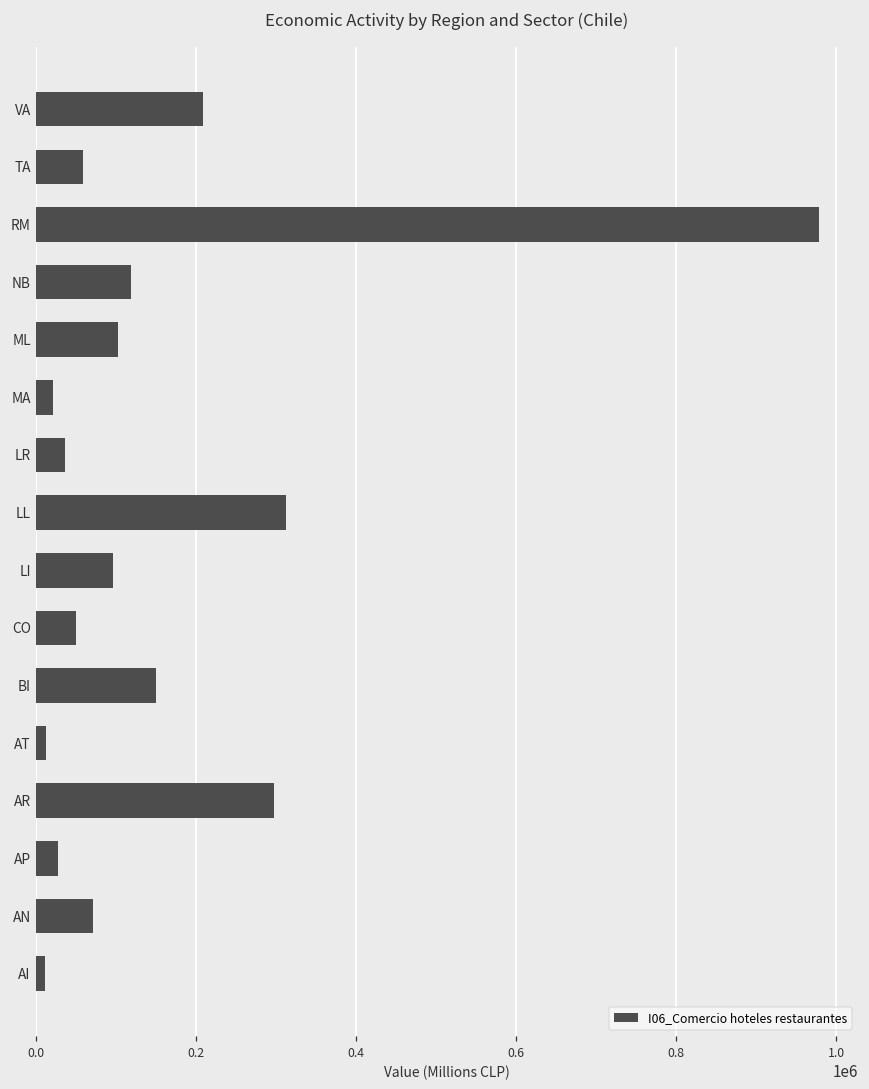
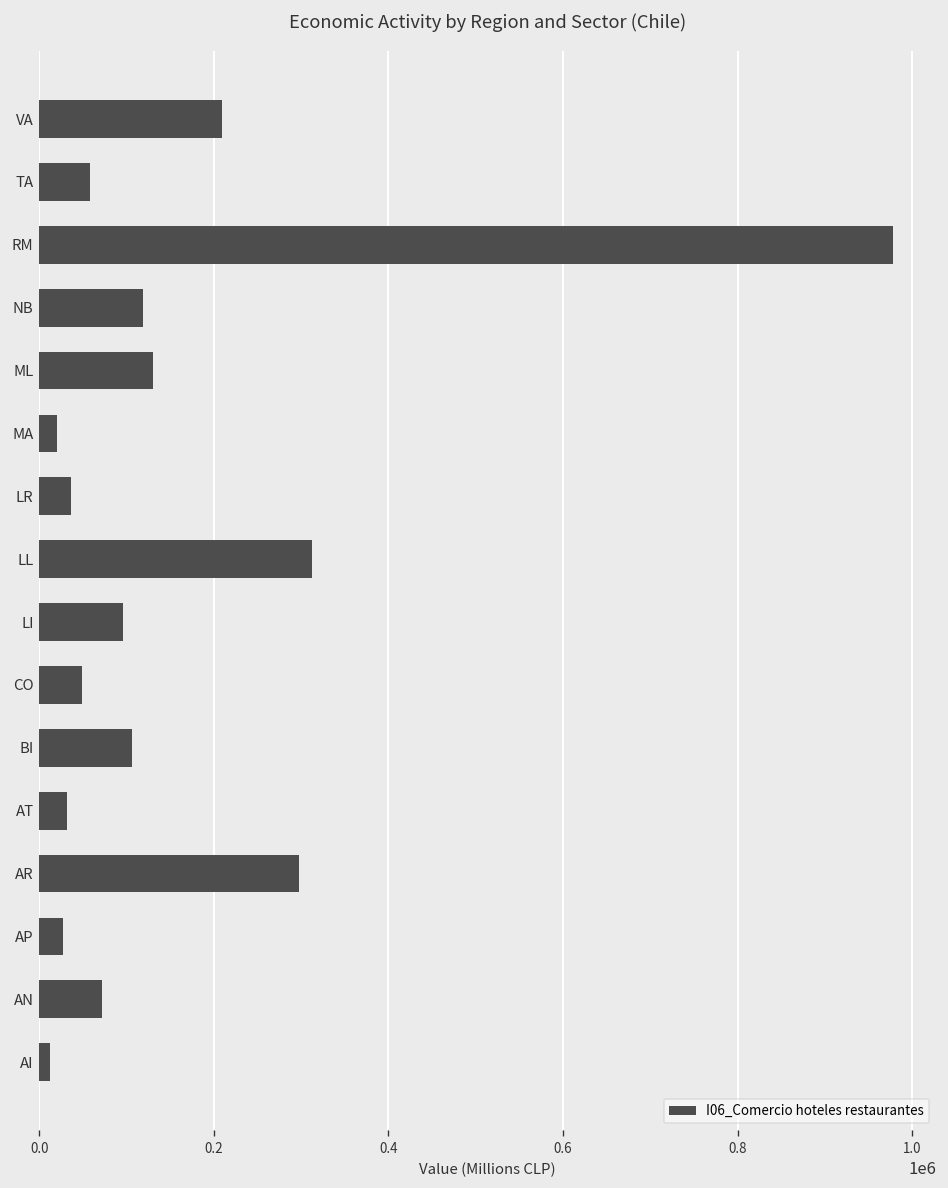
ML: 100000 -> 130000
BI: 150000 -> 110000
AT: 10000 -> 30000
